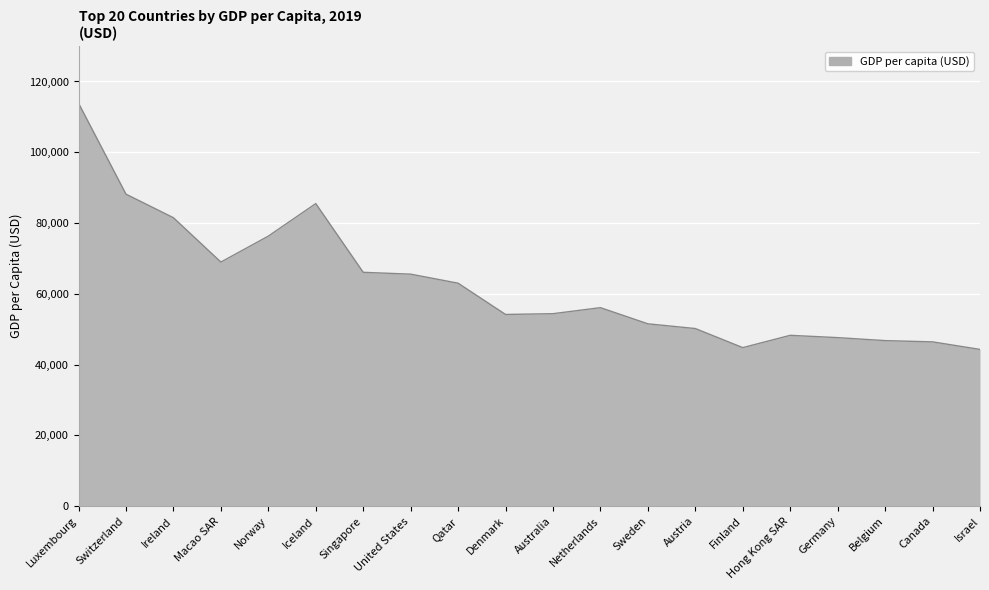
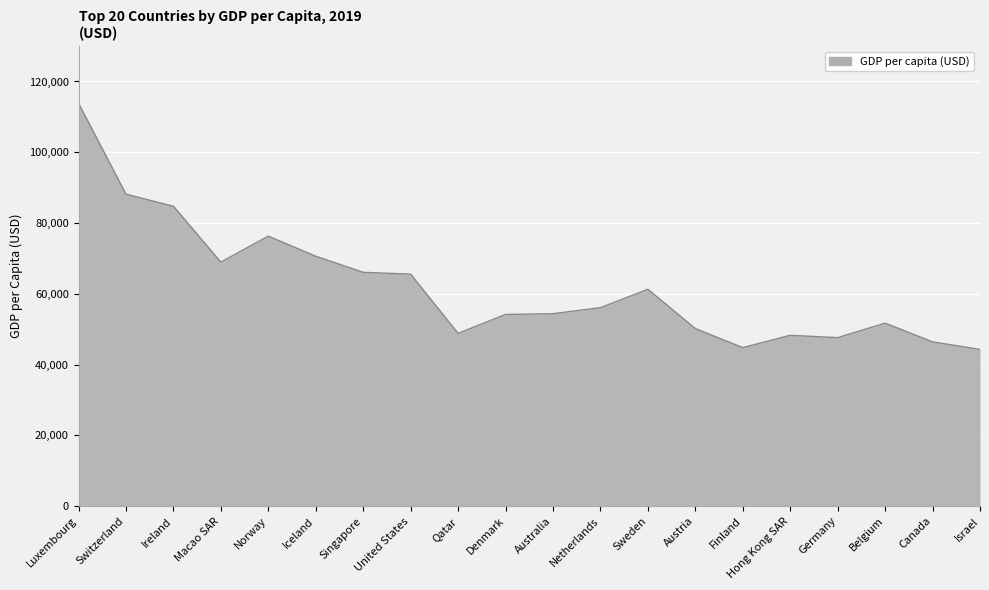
Ireland: 82,000 -> 85,000
Iceland: 85,000 -> 71,000
Qatar: 63,000 -> 49,000
Sweden: 52,000 -> 61,000
Belgium: 47,000 -> 52,000
